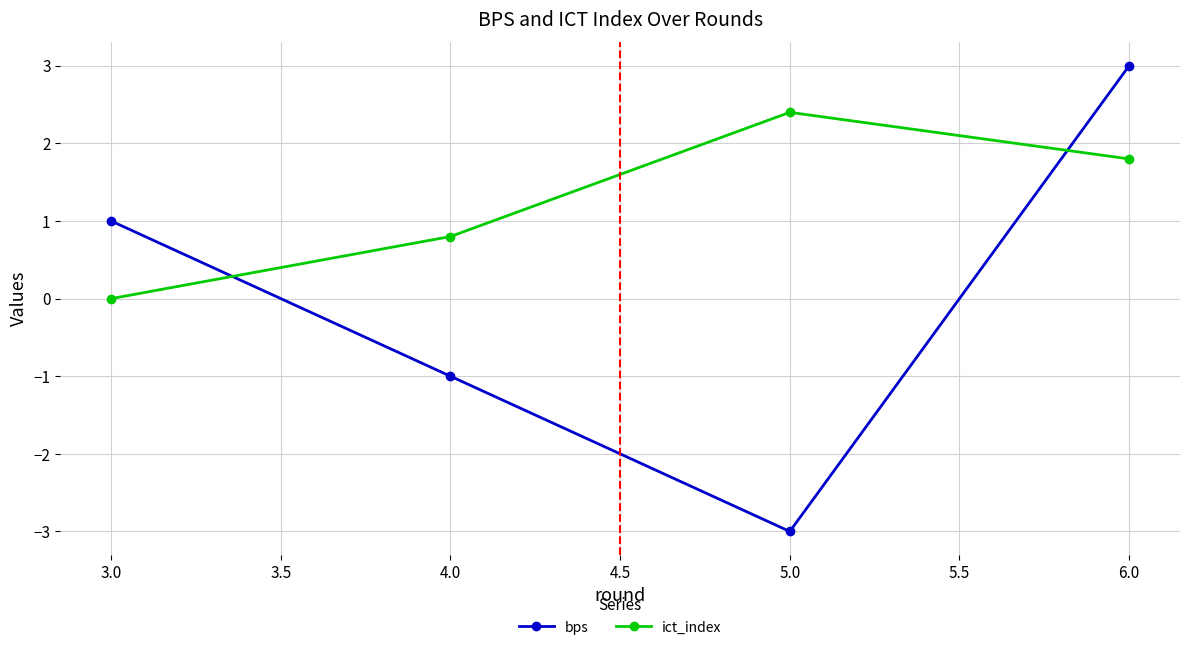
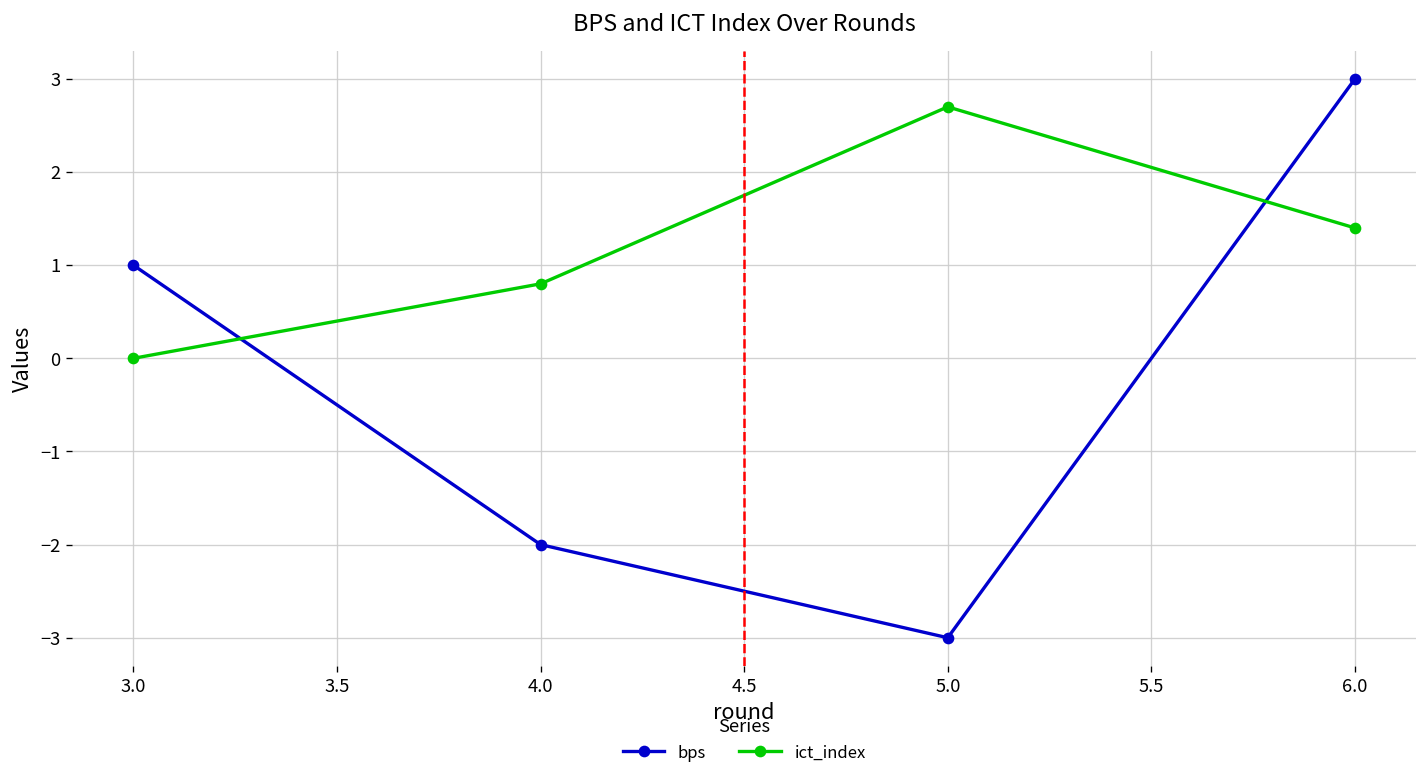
bps, 4.0: -1 -> -2
ict_index, 5.0: 2.4 -> 2.7
ict_index, 6.0: 1.8 -> 1.4
